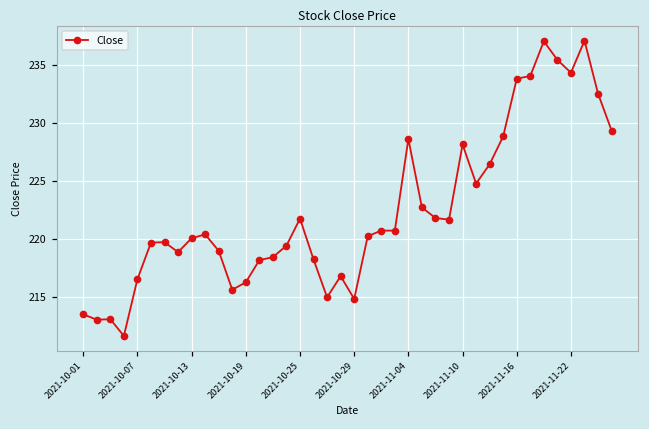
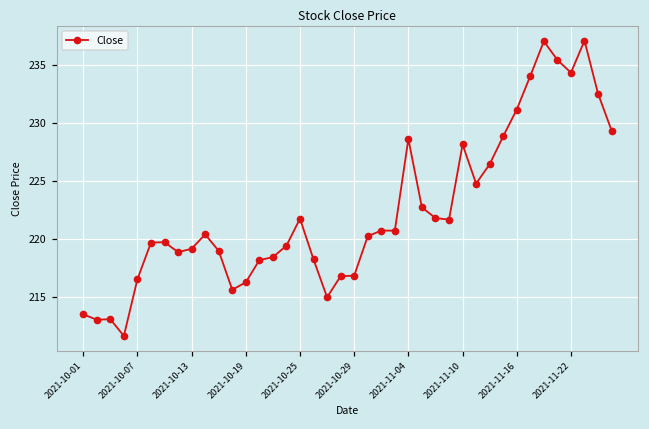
2021-10-13: 220.0 -> 219.1
2021-10-29: 214.8 -> 216.8
2021-11-16: 233.8 -> 231.1
